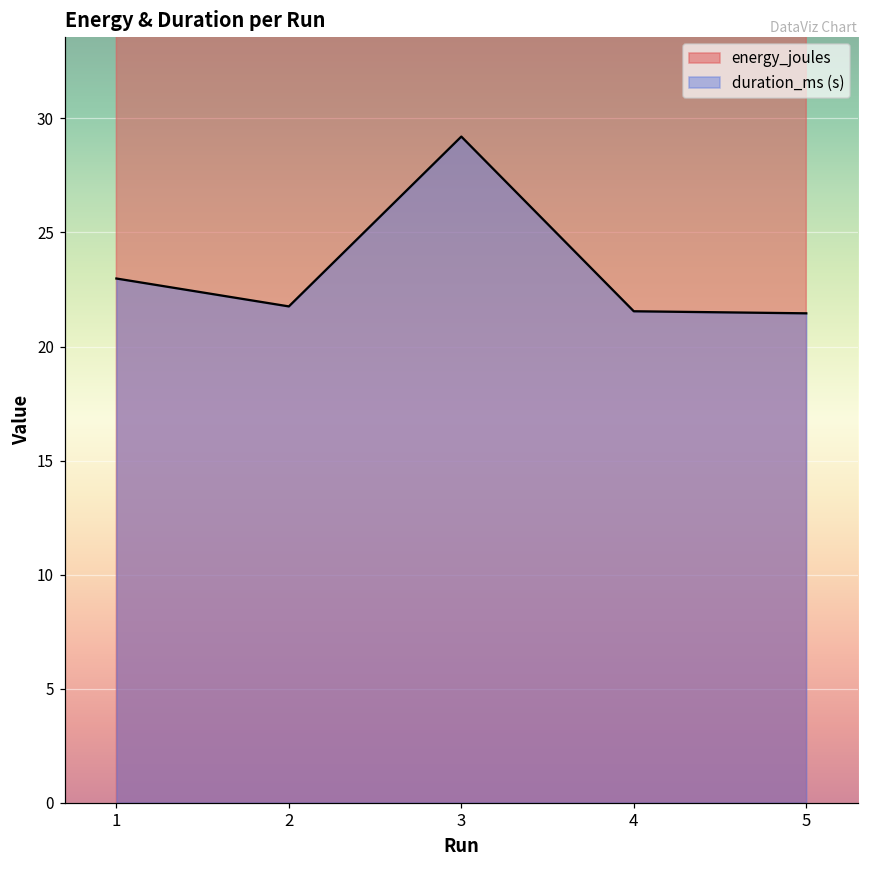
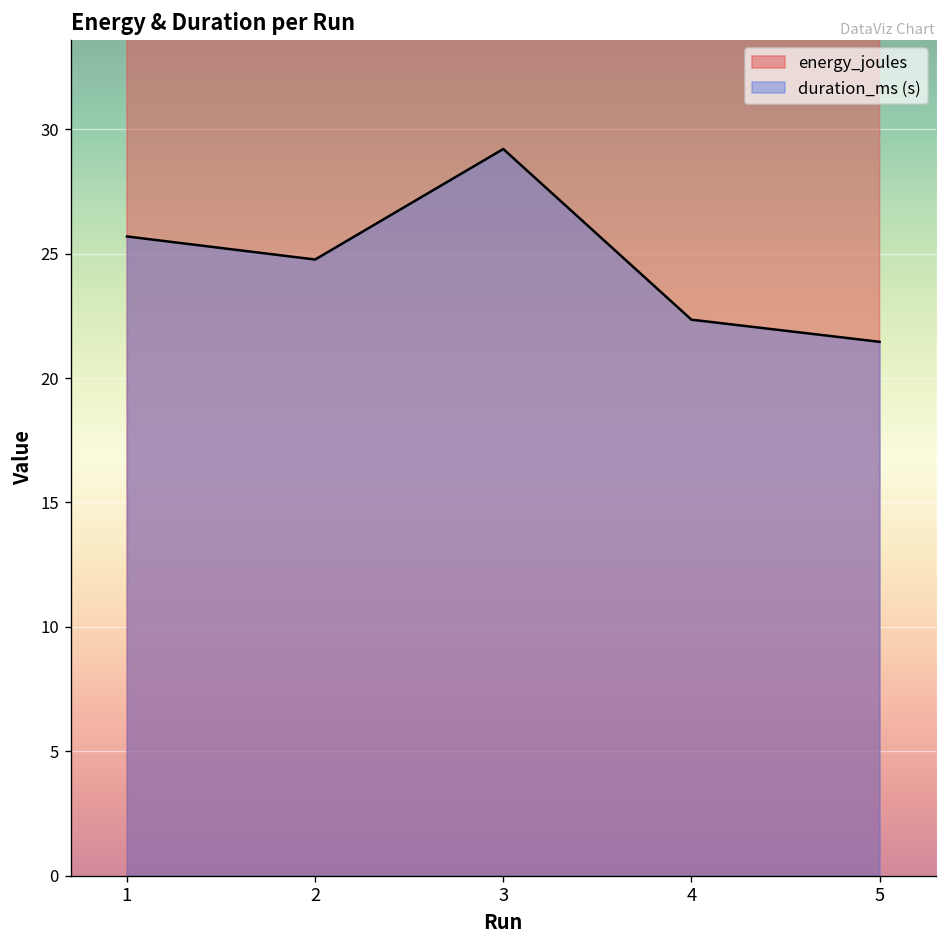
duration_ms (s), 1: 23.0 -> 25.7
duration_ms (s), 2: 21.8 -> 24.8
duration_ms (s), 4: 21.5 -> 22.3
